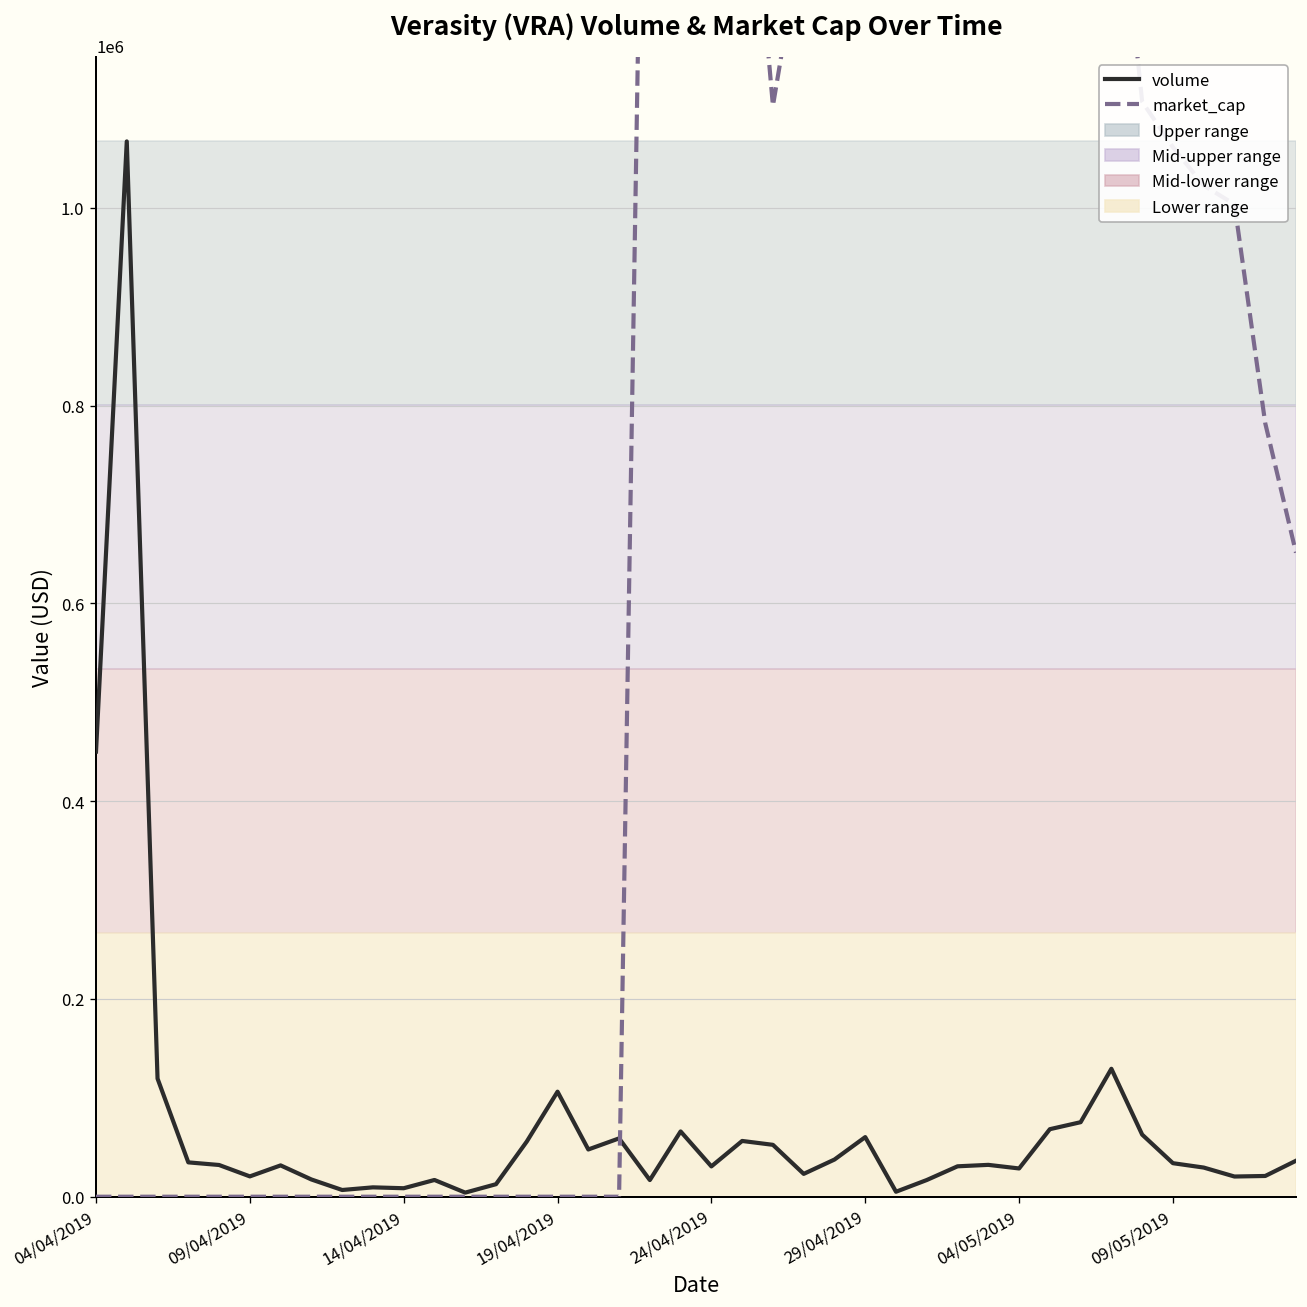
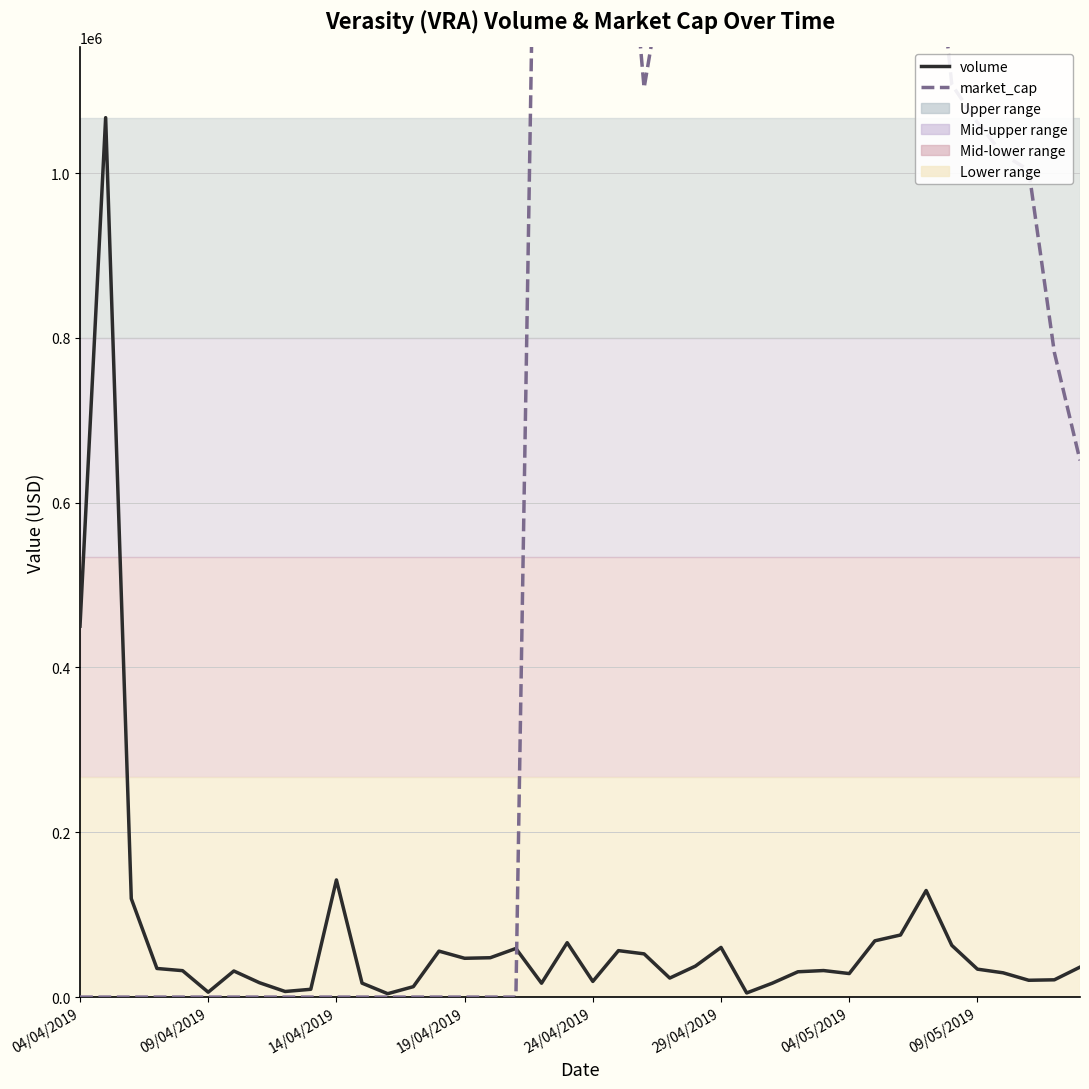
volume, 09/04/2019: 20000 -> 10000
volume, 14/04/2019: 10000 -> 140000
volume, 19/04/2019: 110000 -> 50000
volume, 24/04/2019: 30000 -> 20000
